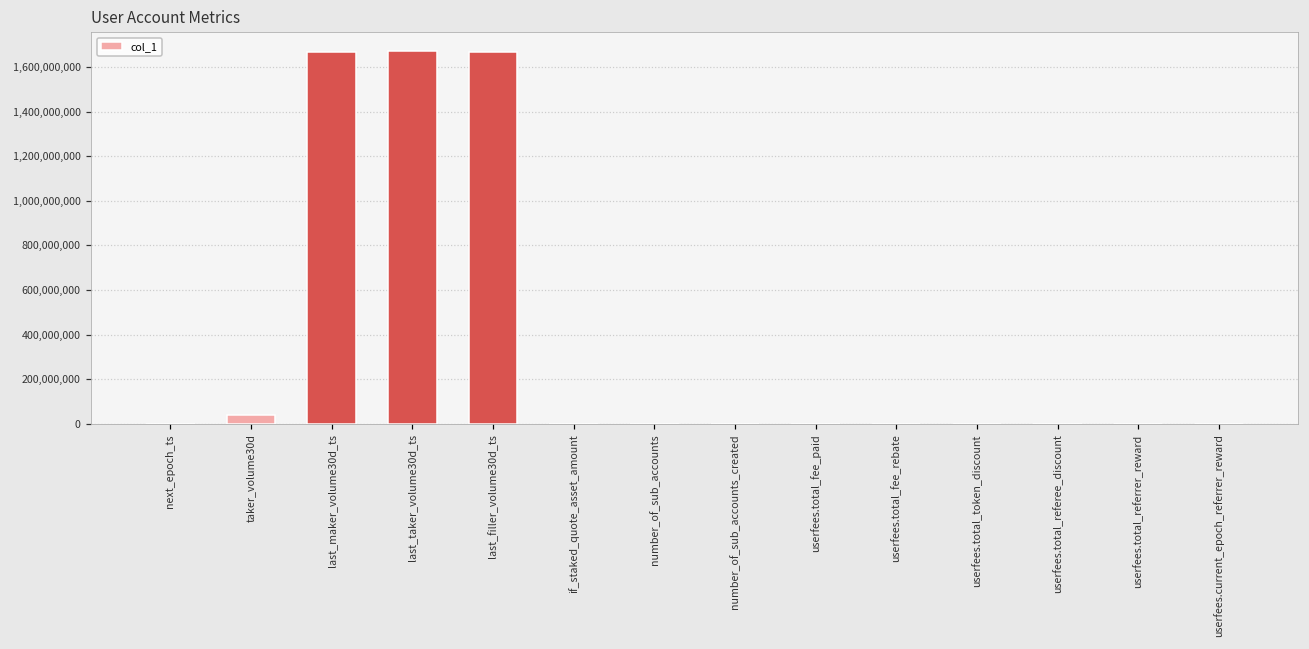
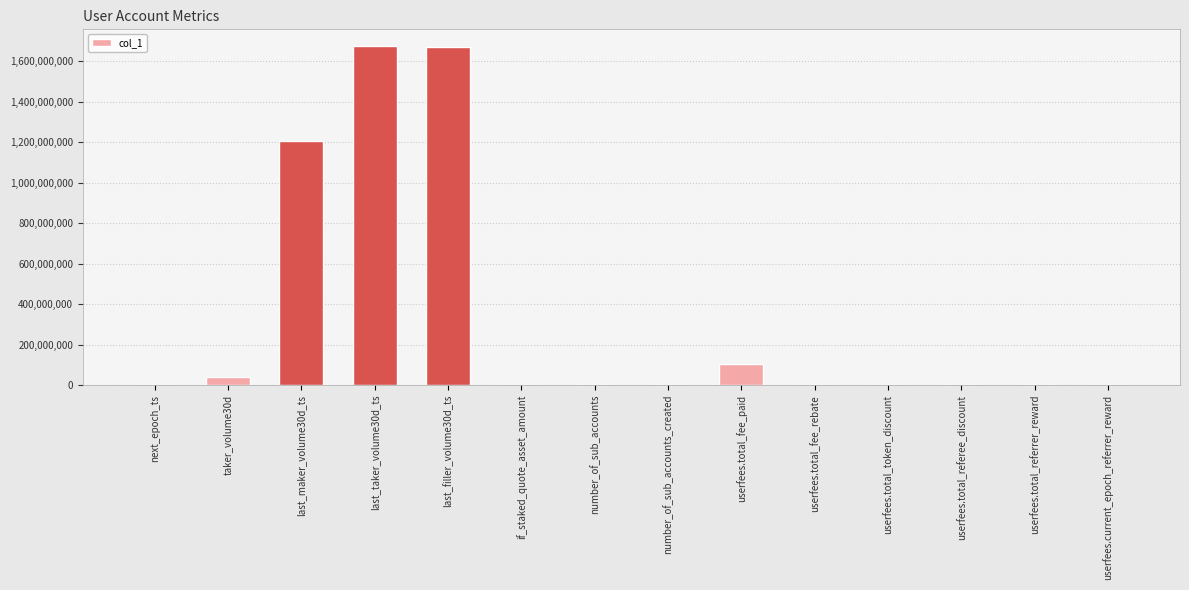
last_maker_volume30d_ts: 1,670,000,000 -> 1,210,000,000
userfees.total_fee_paid: 0 -> 110,000,000
